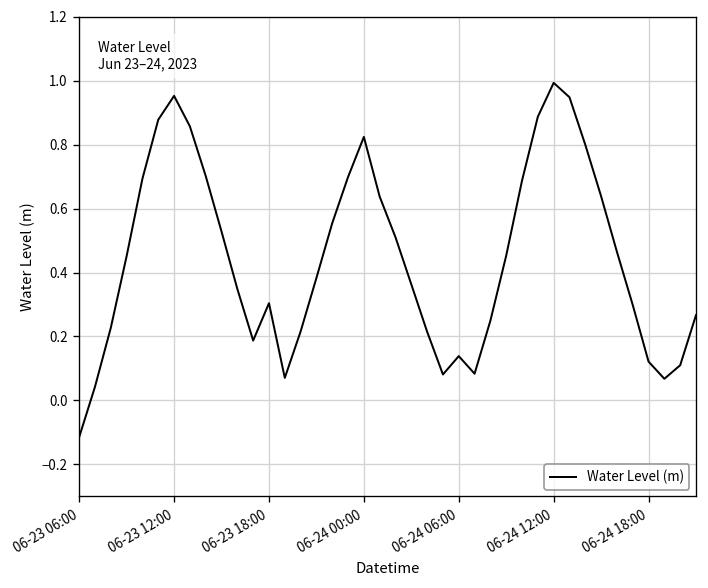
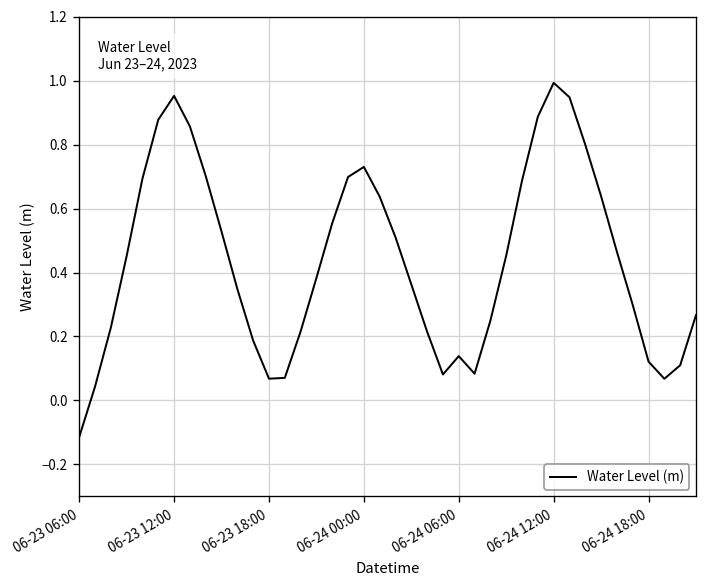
06-23 18:00: 0.30 -> 0.07
06-24 00:00: 0.82 -> 0.73
